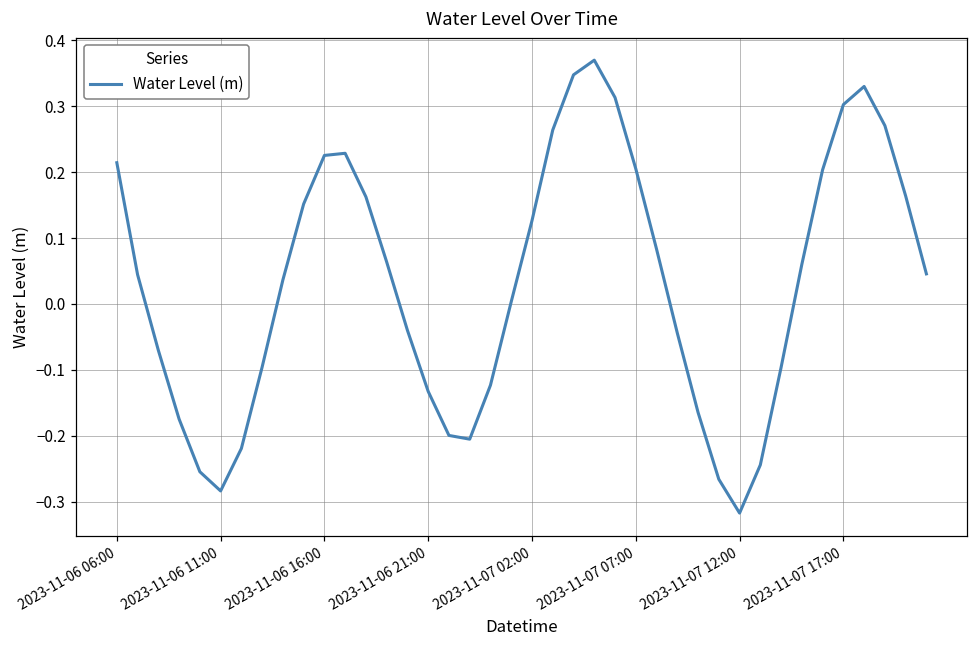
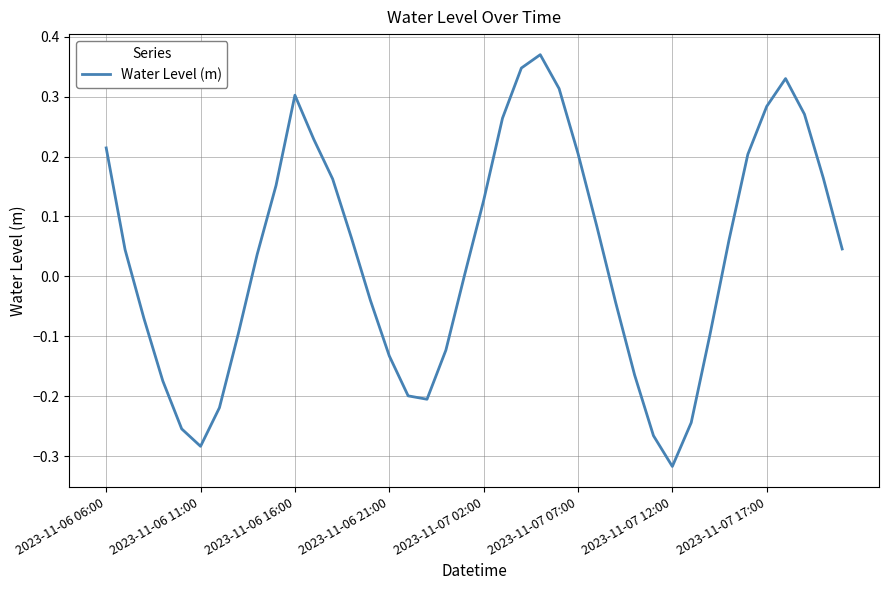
2023-11-06 16:00: 0.23 -> 0.30
2023-11-07 17:00: 0.30 -> 0.28
